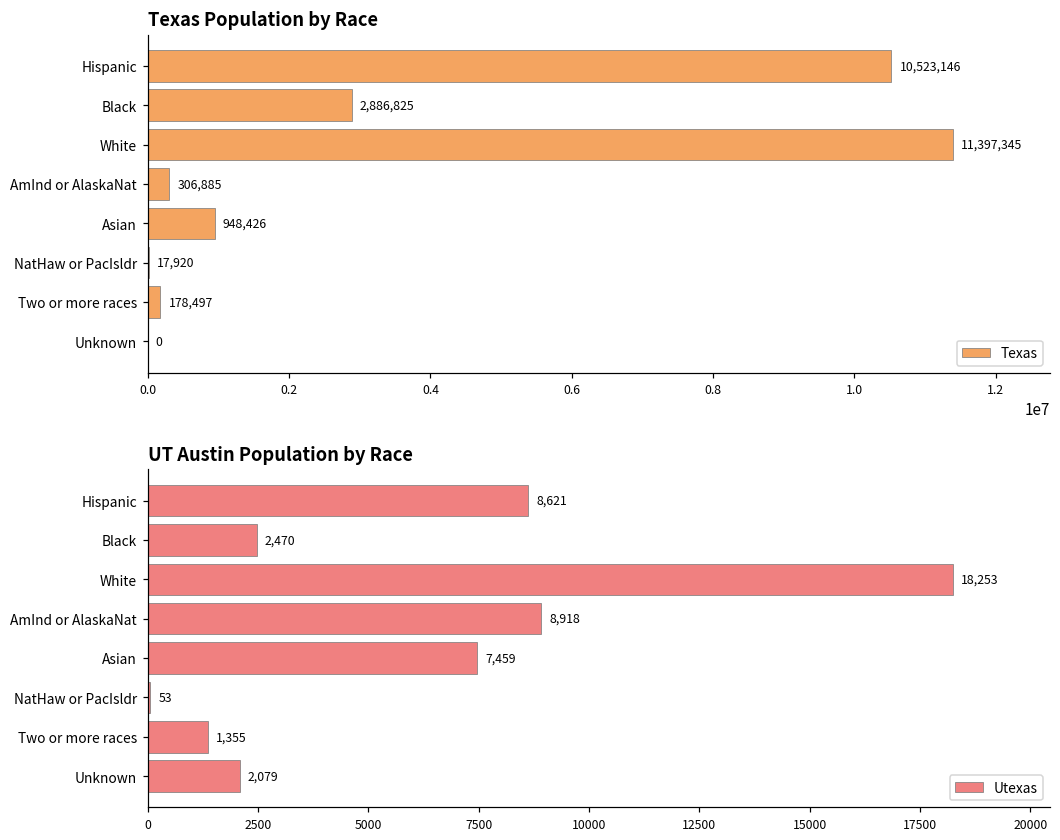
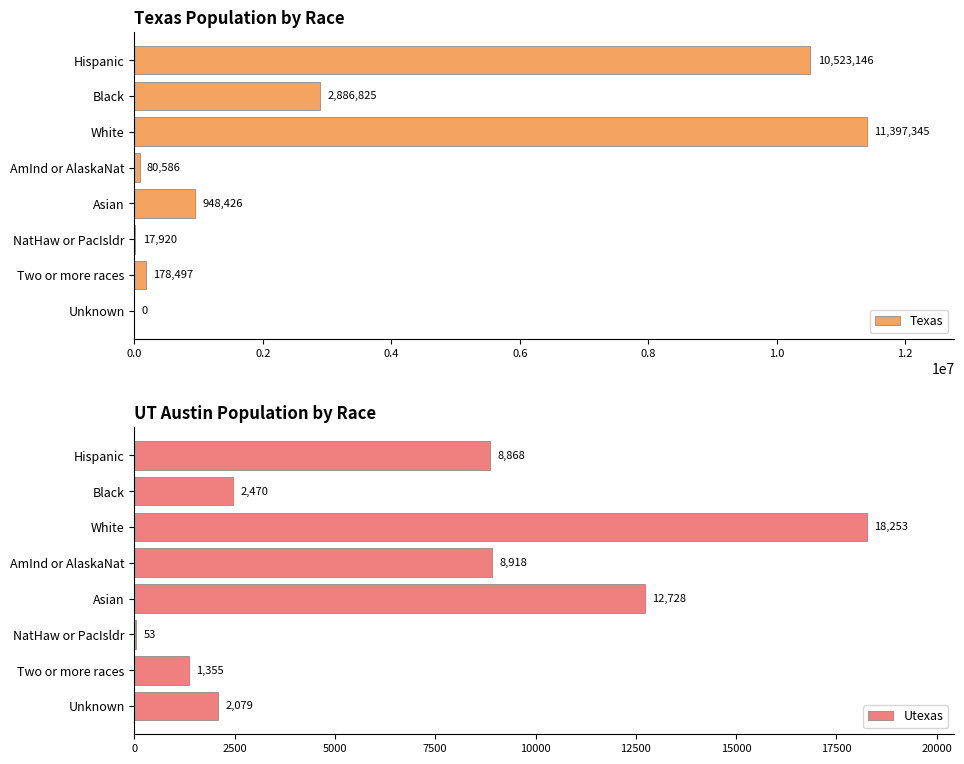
Texas Population by Race, AmInd or AlaskaNat: 306,885 -> 80,586
UT Austin Population by Race, Hispanic: 8,621 -> 8,868
UT Austin Population by Race, Asian: 7,459 -> 12,728
